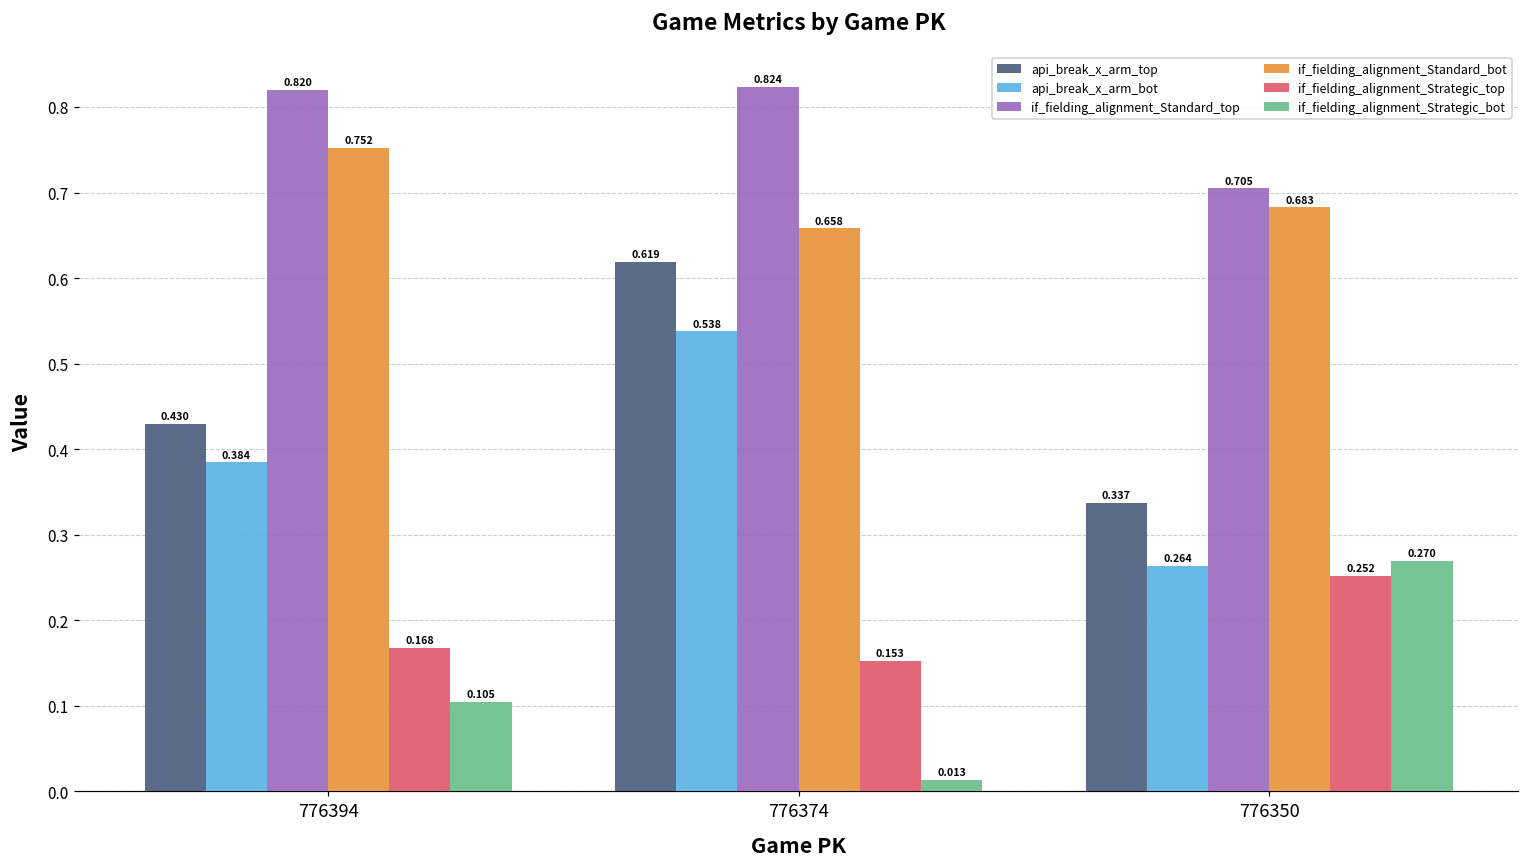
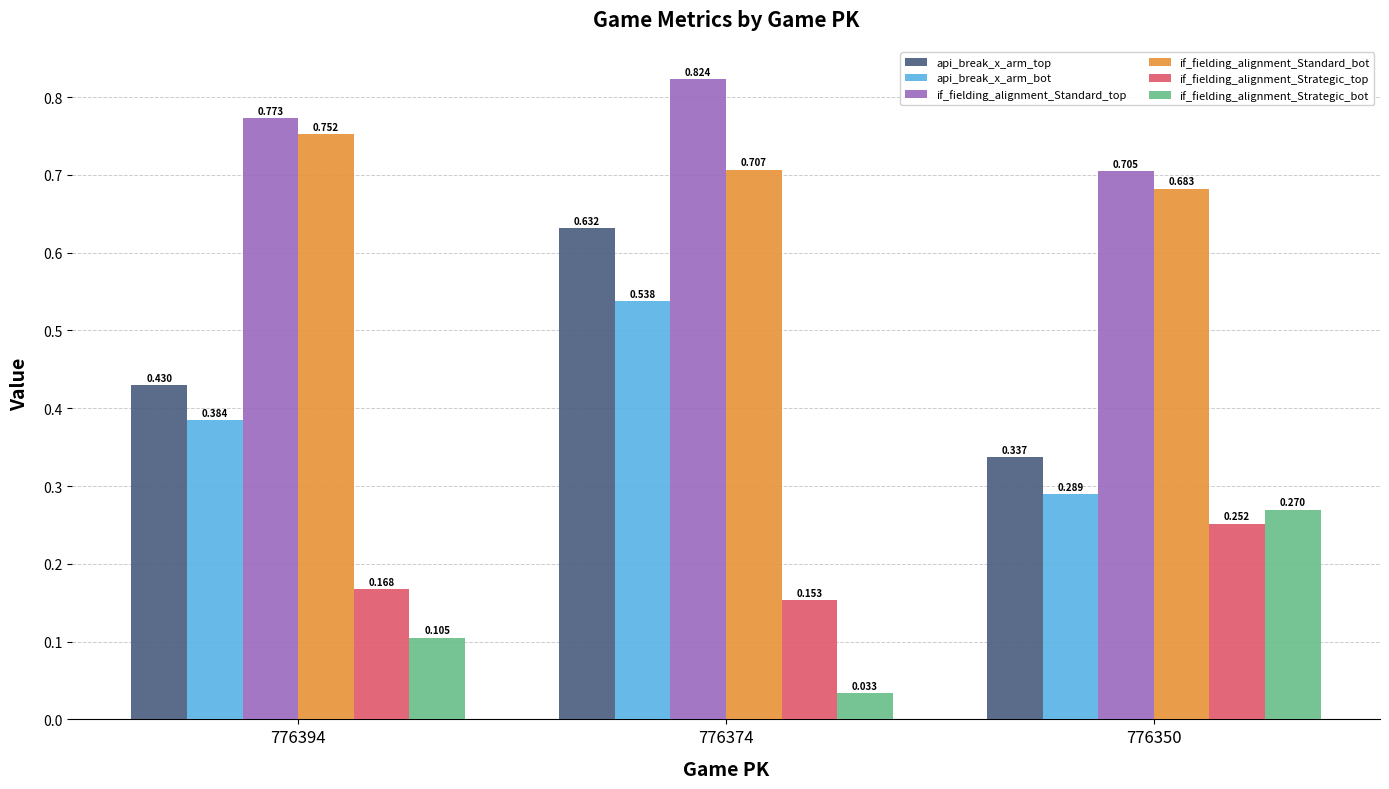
if_fielding_alignment_Standard_top, 776394: 0.820 -> 0.773
api_break_x_arm_top, 776374: 0.619 -> 0.632
if_fielding_alignment_Standard_bot, 776374: 0.658 -> 0.707
if_fielding_alignment_Strategic_bot, 776374: 0.013 -> 0.033
api_break_x_arm_bot, 776350: 0.264 -> 0.289
